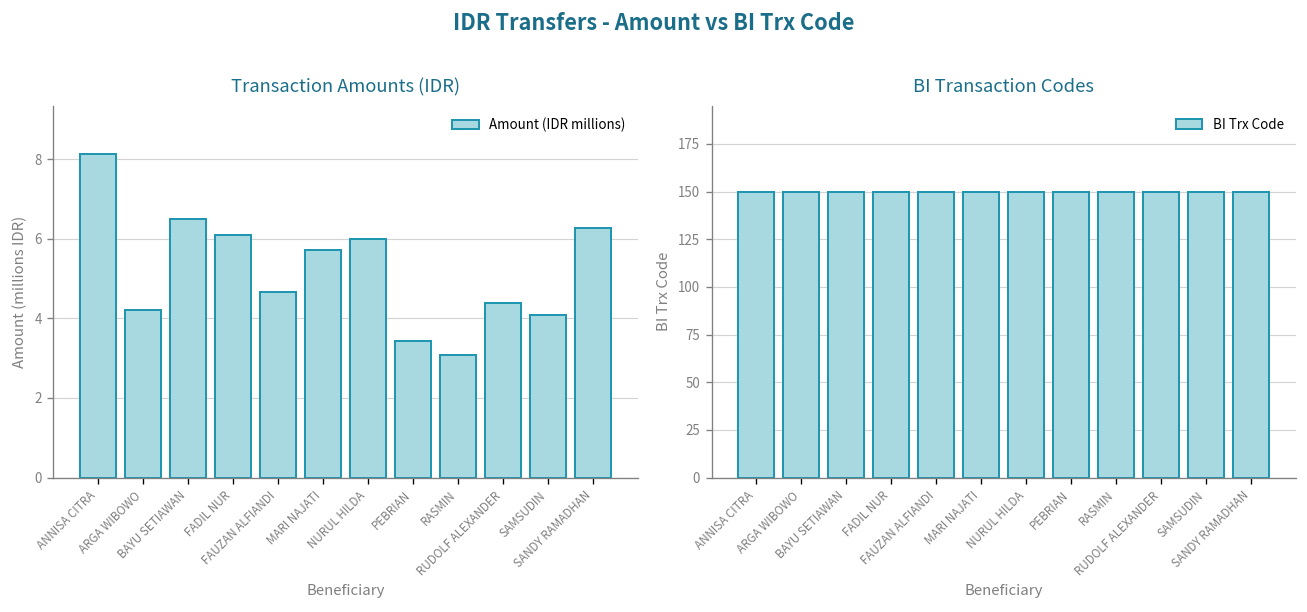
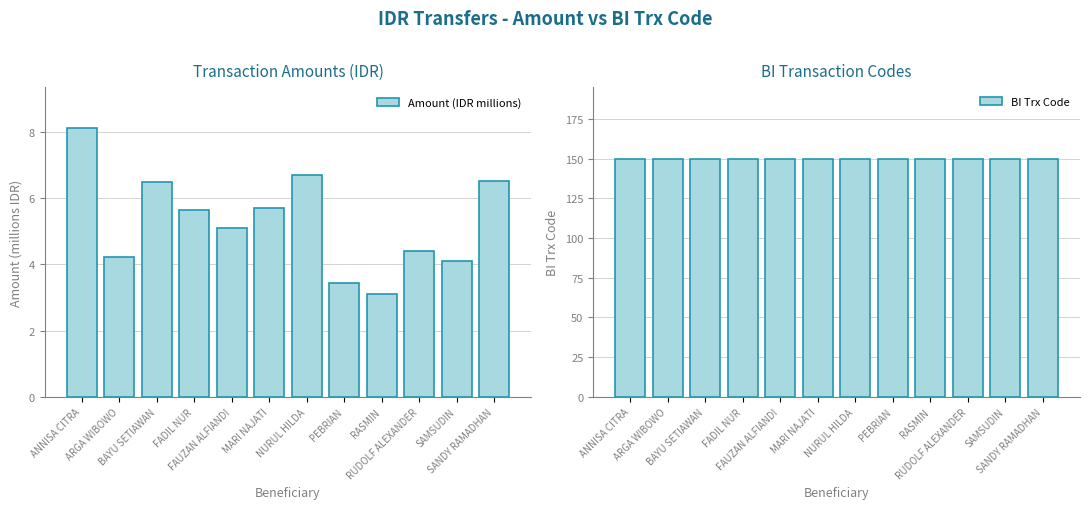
Transaction Amounts (IDR), FADIL NUR: 6.1 -> 5.6
Transaction Amounts (IDR), FAUZAN ALFIANDI: 4.7 -> 5.1
Transaction Amounts (IDR), NURUL HILDA: 6.0 -> 6.7
Transaction Amounts (IDR), SANDY RAMADHAN: 6.3 -> 6.5
